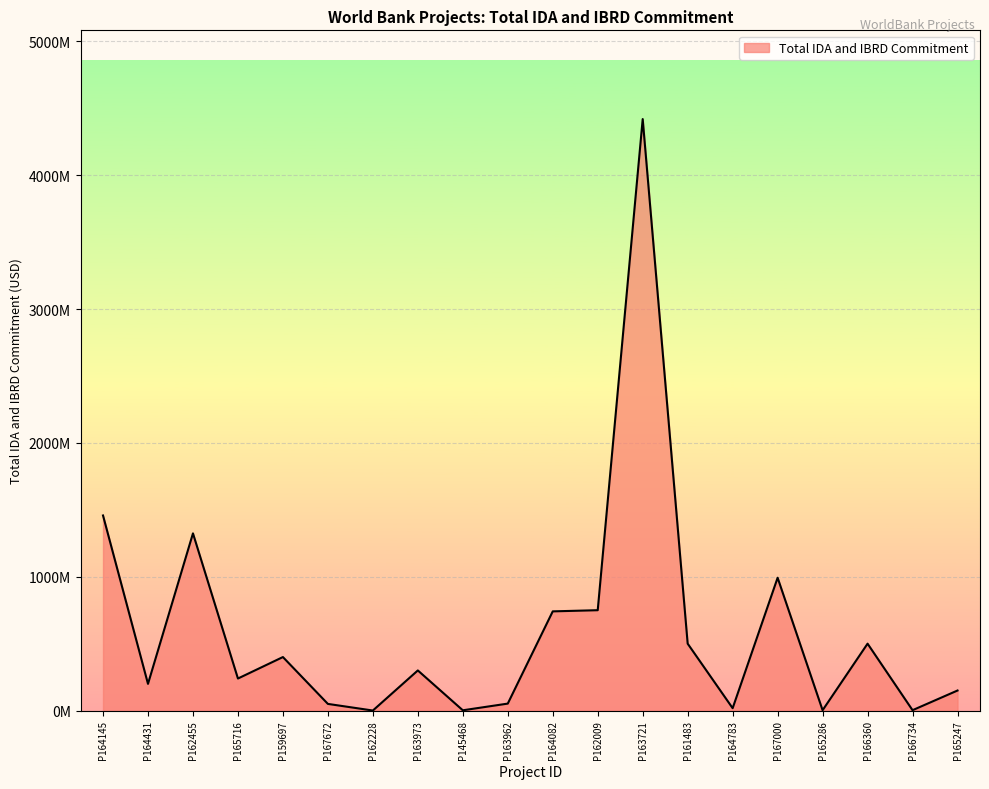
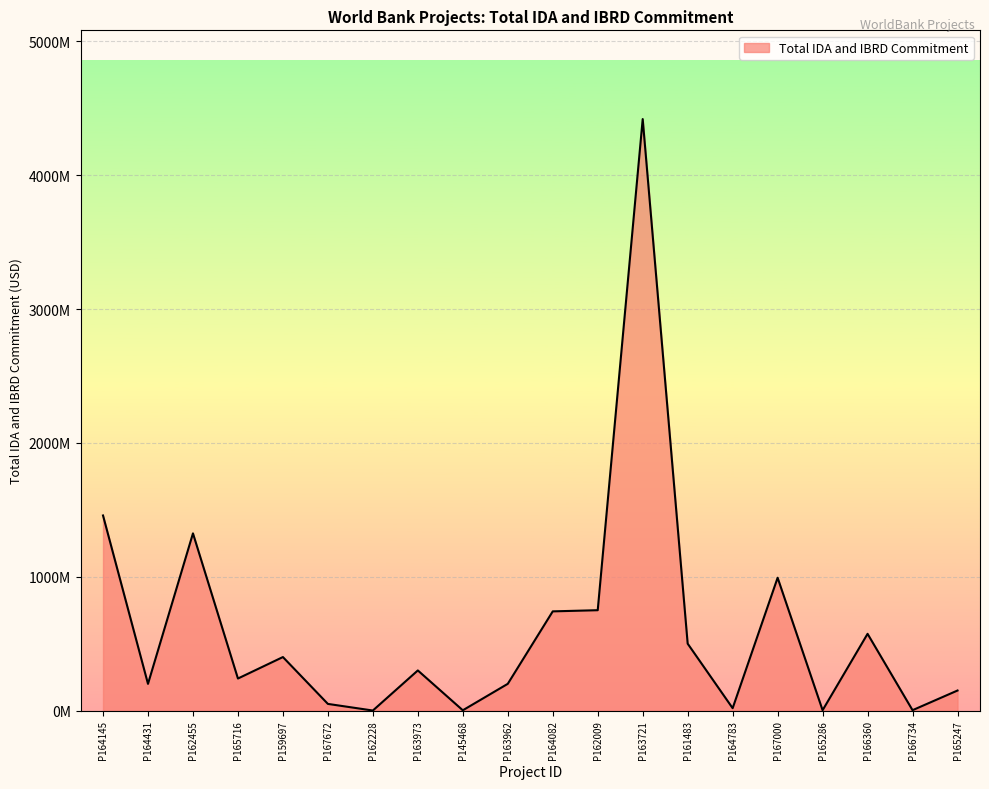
P163962: 50000000 -> 200000000
P166360: 500000000 -> 570000000
